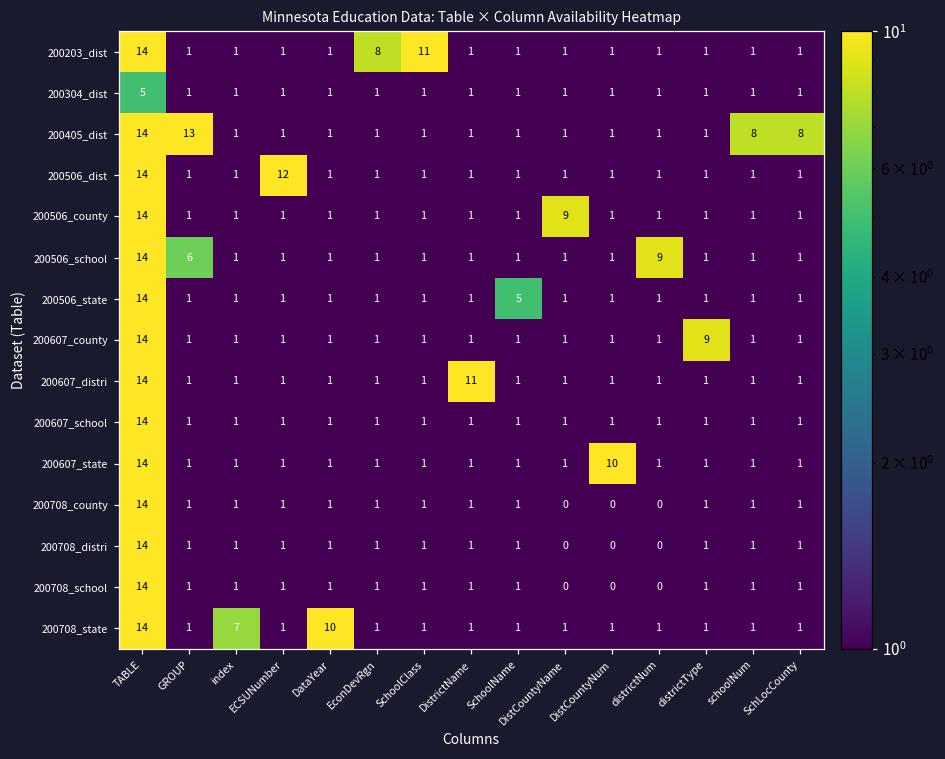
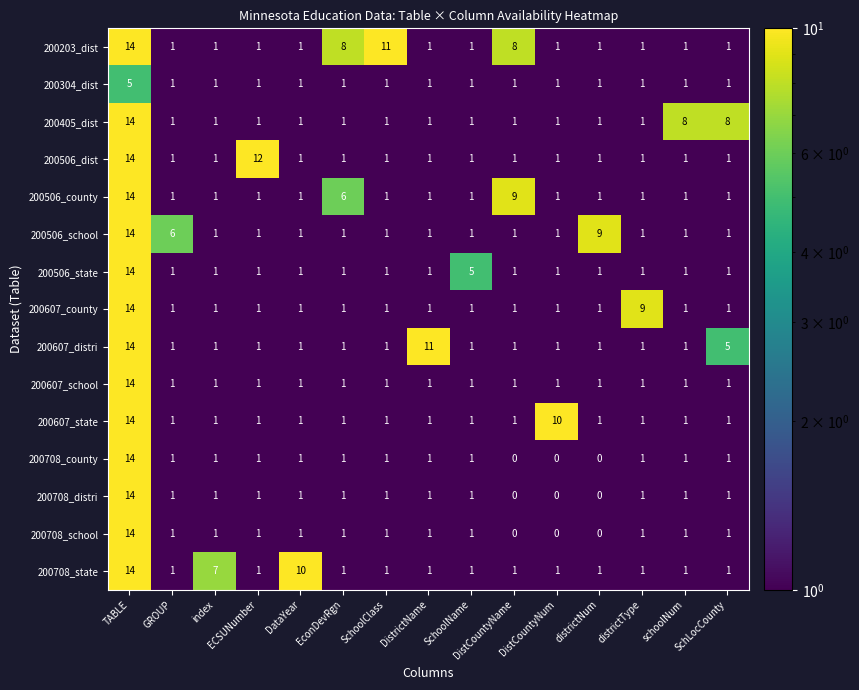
200203_dist, DistCountyName: 1 -> 8
200405_dist, GROUP: 13 -> 1
200506_county, EconDevRgn: 1 -> 6
200607_distri, SchLocCounty: 1 -> 5
